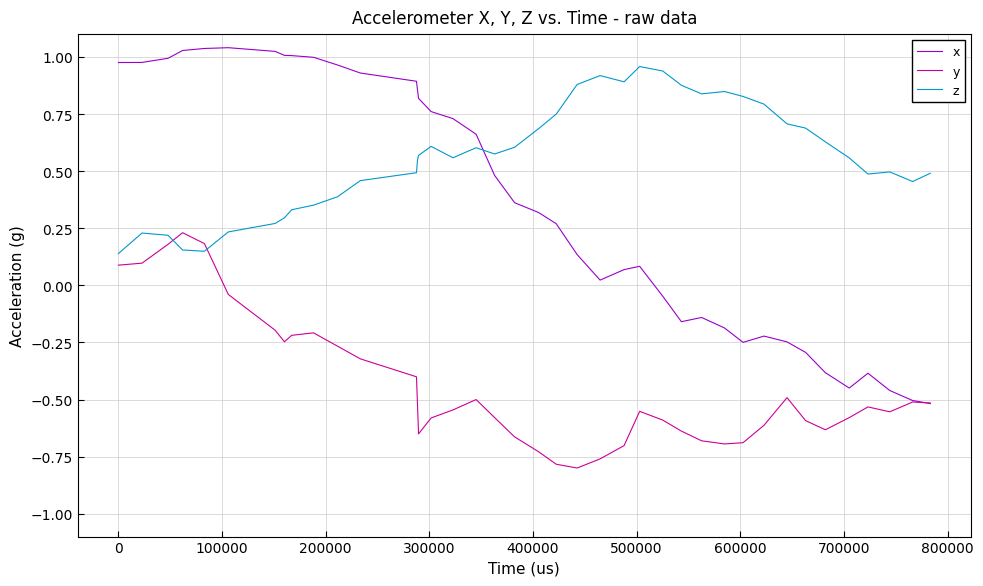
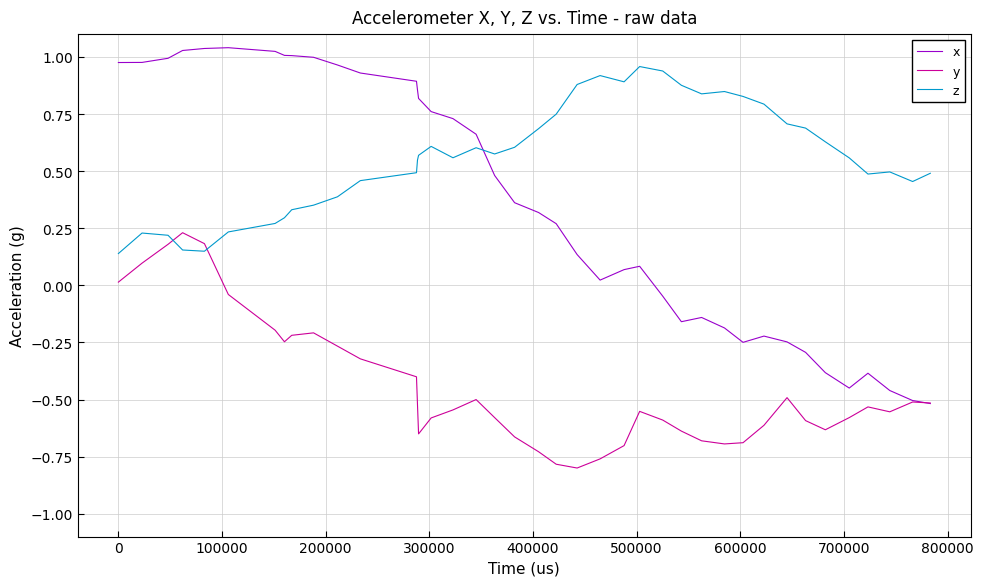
y, 0: 0.09 -> 0.01
